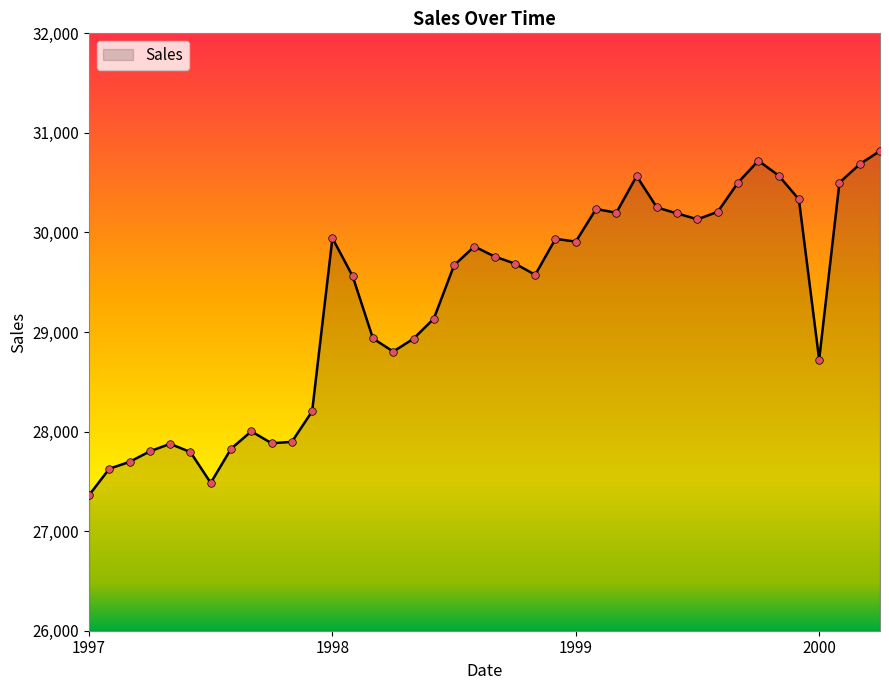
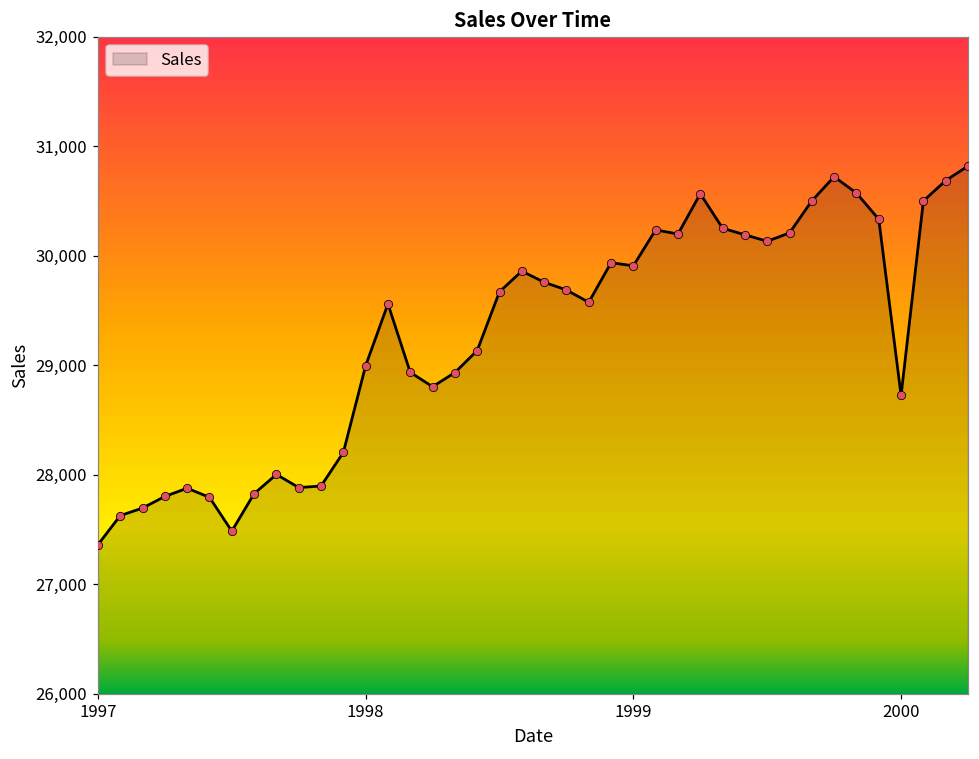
1998: 29,900 -> 29,000
